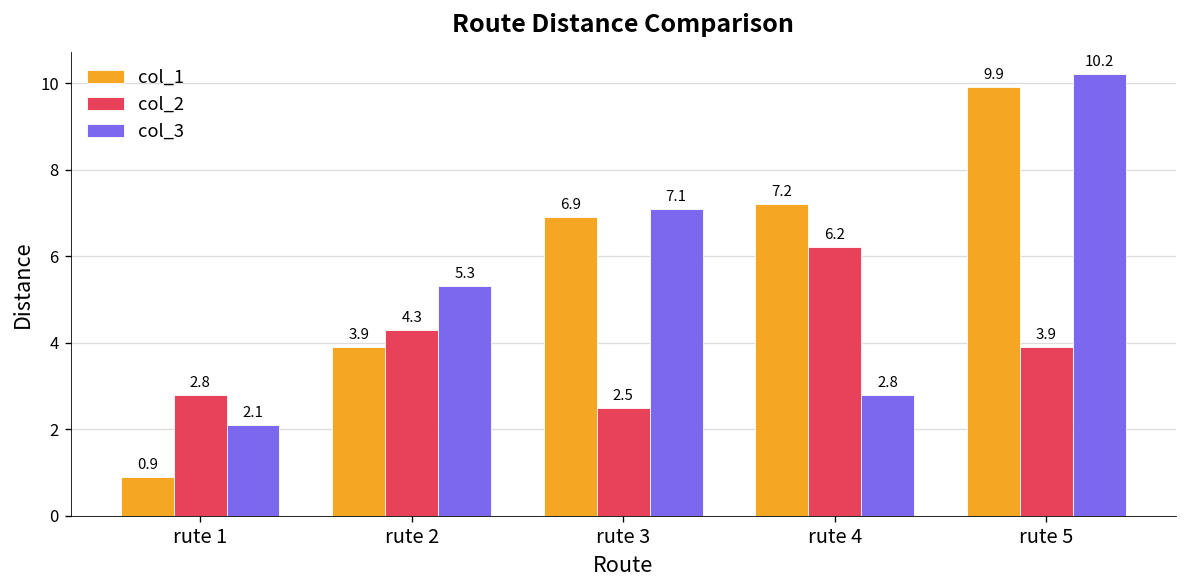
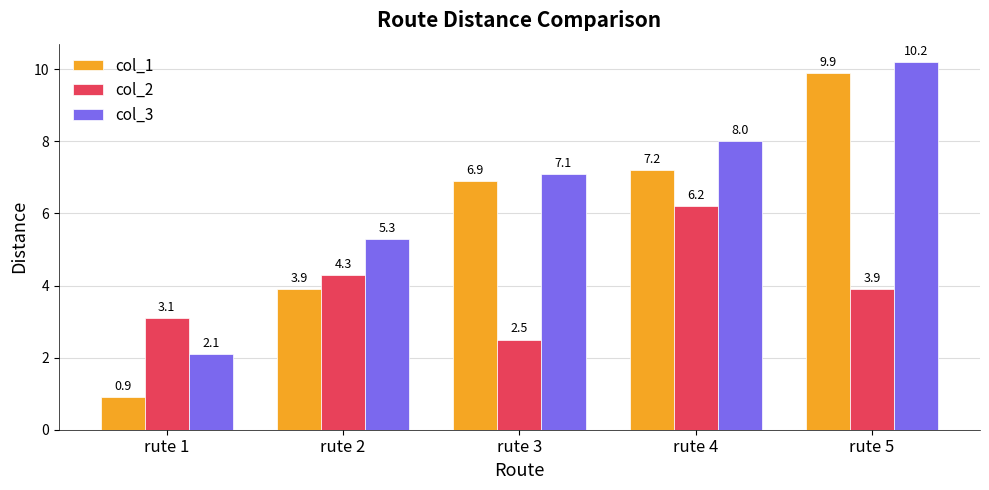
col_2, rute 1: 2.8 -> 3.1
col_3, rute 4: 2.8 -> 8.0
